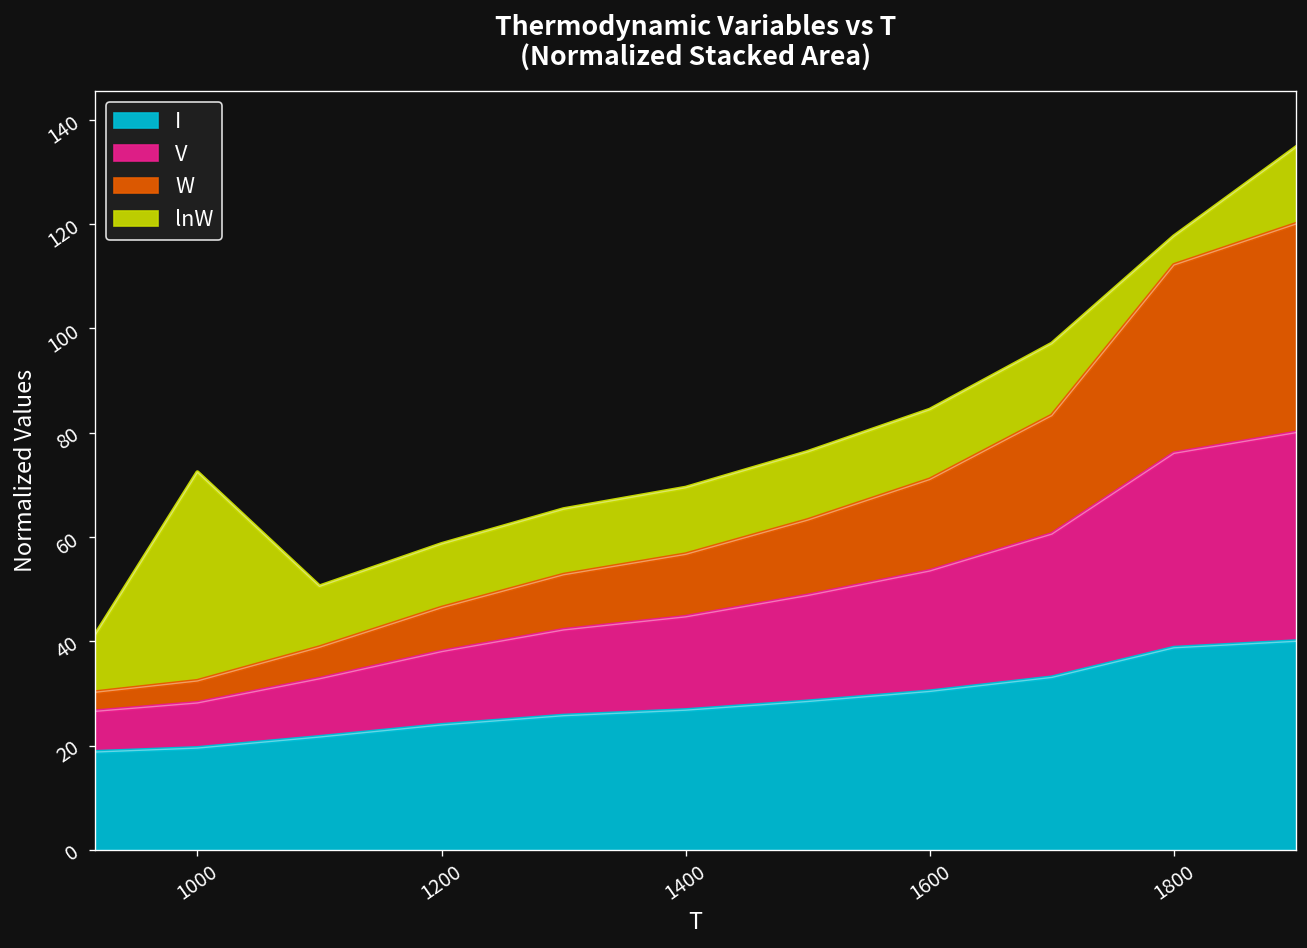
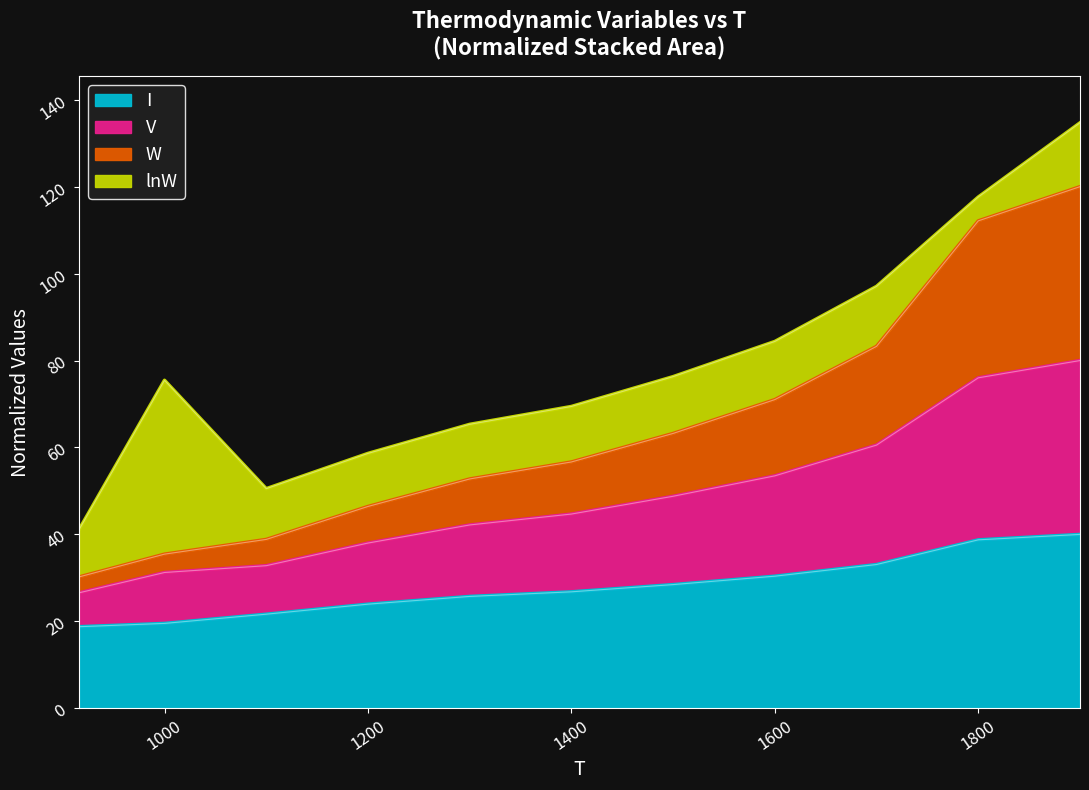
V, 1000: 9 -> 12
